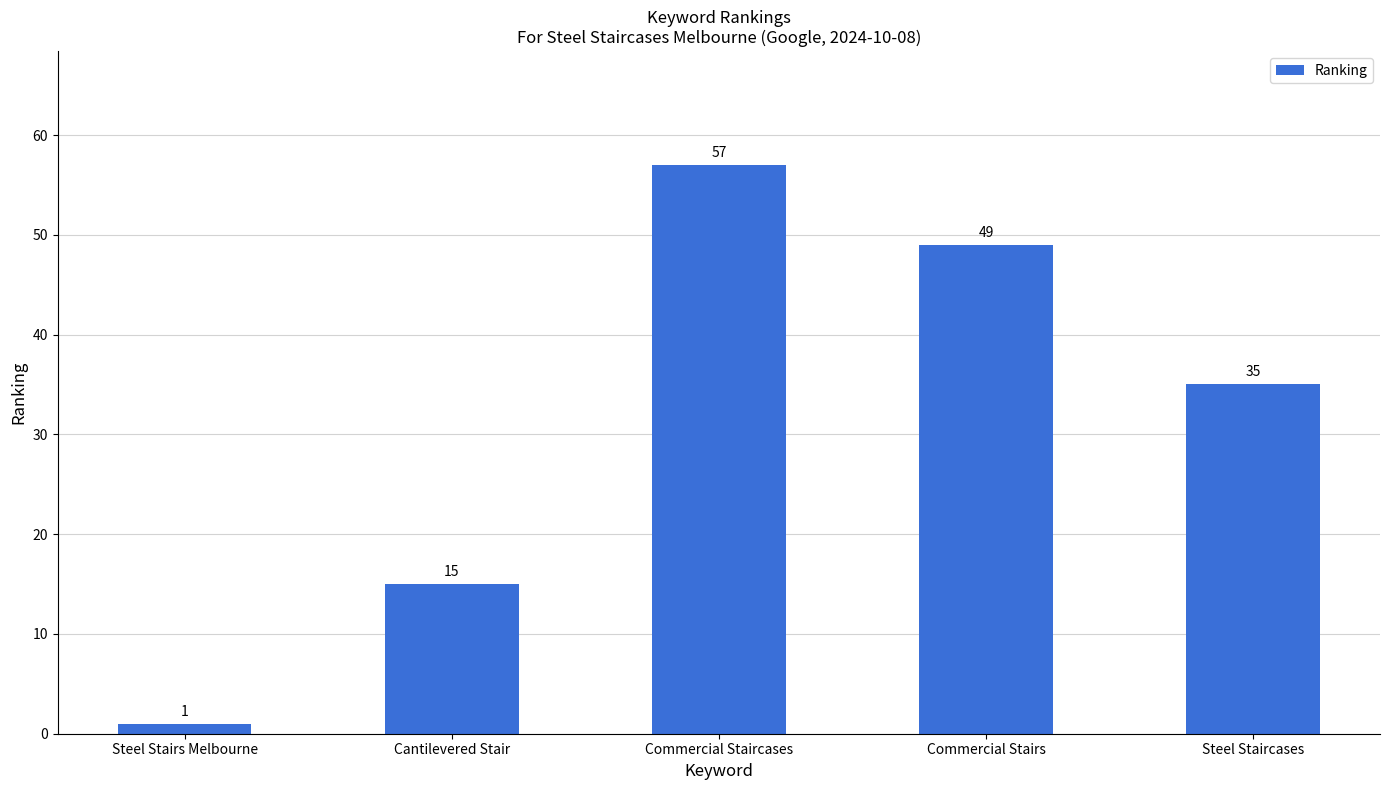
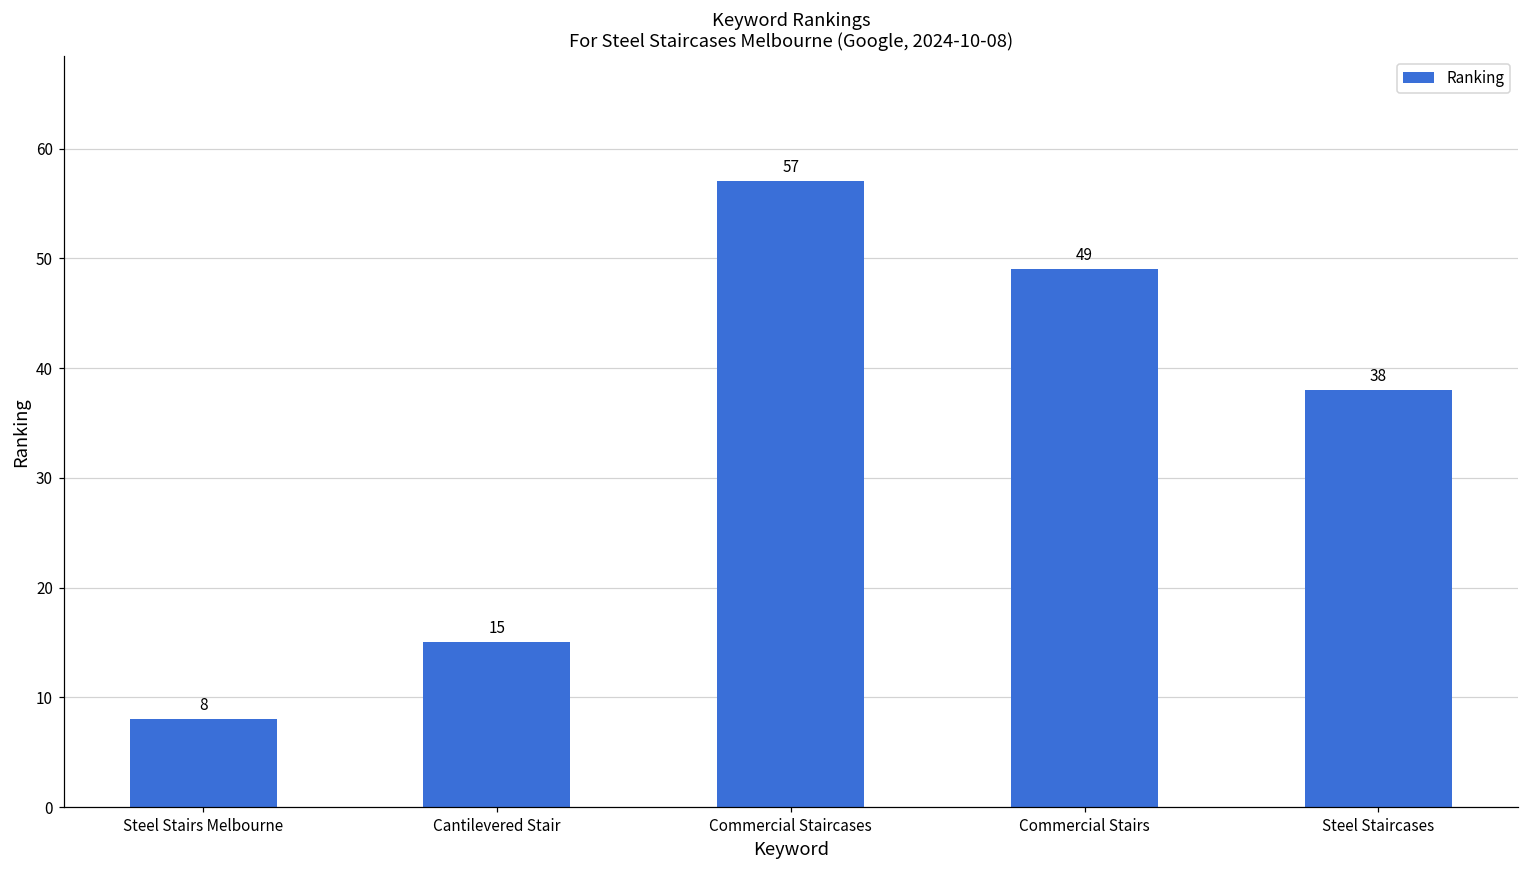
Steel Stairs Melbourne: 1 -> 8
Steel Staircases: 35 -> 38
